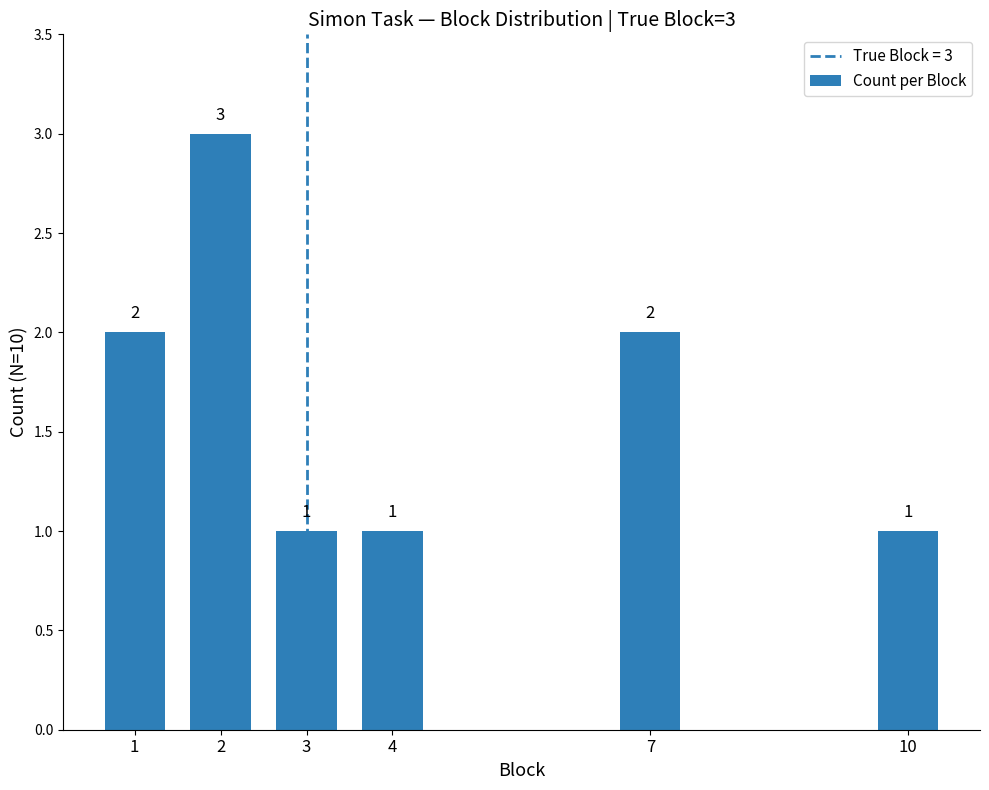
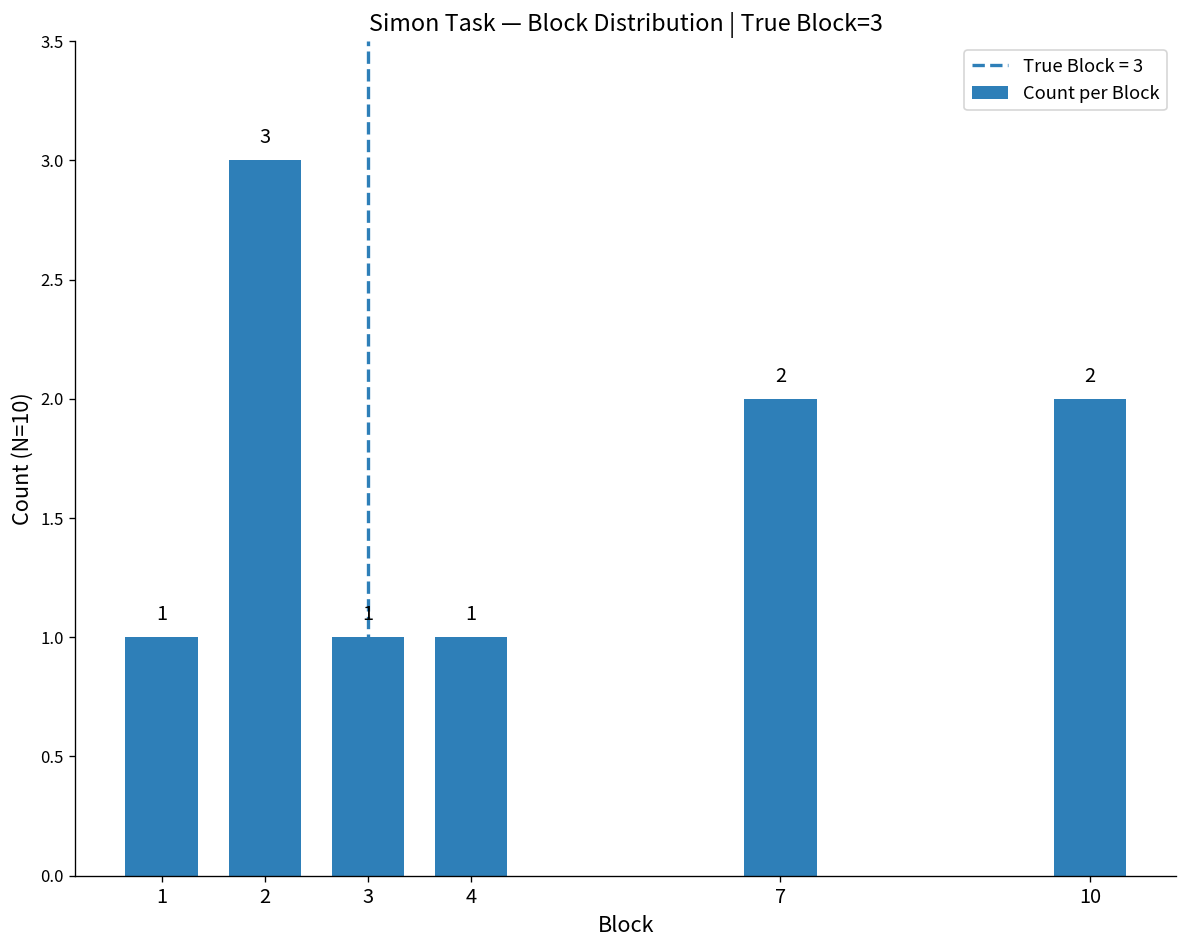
1: 2 -> 1
10: 1 -> 2
